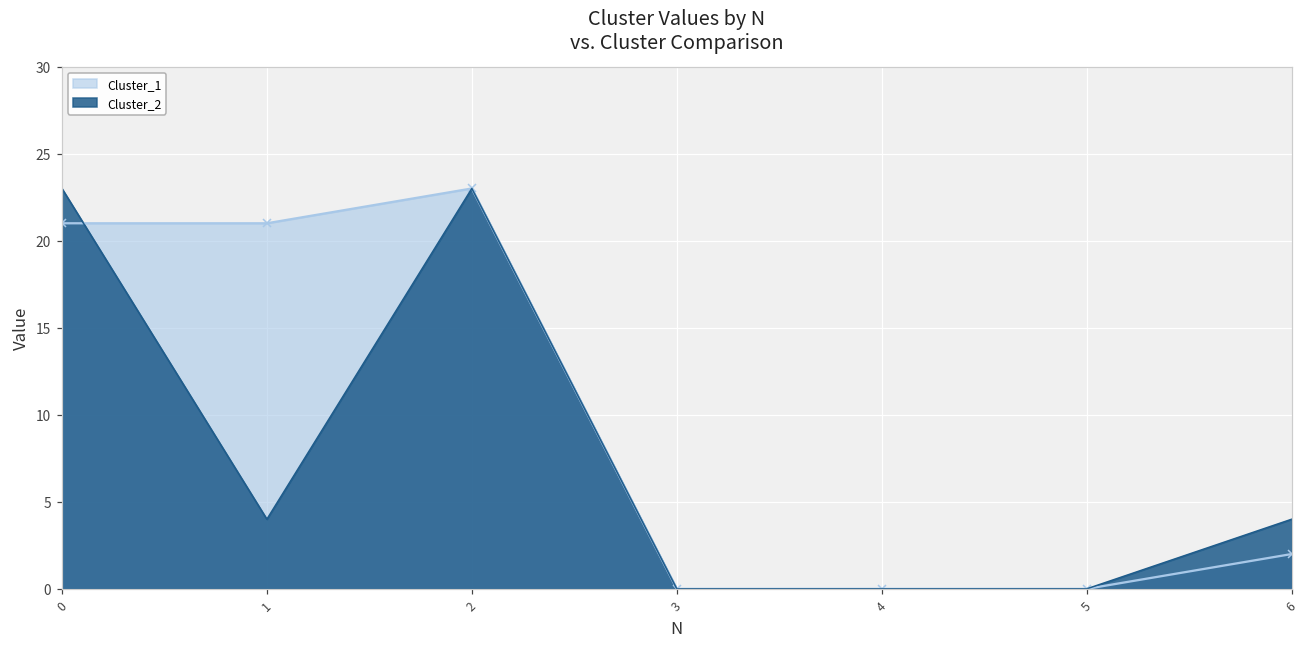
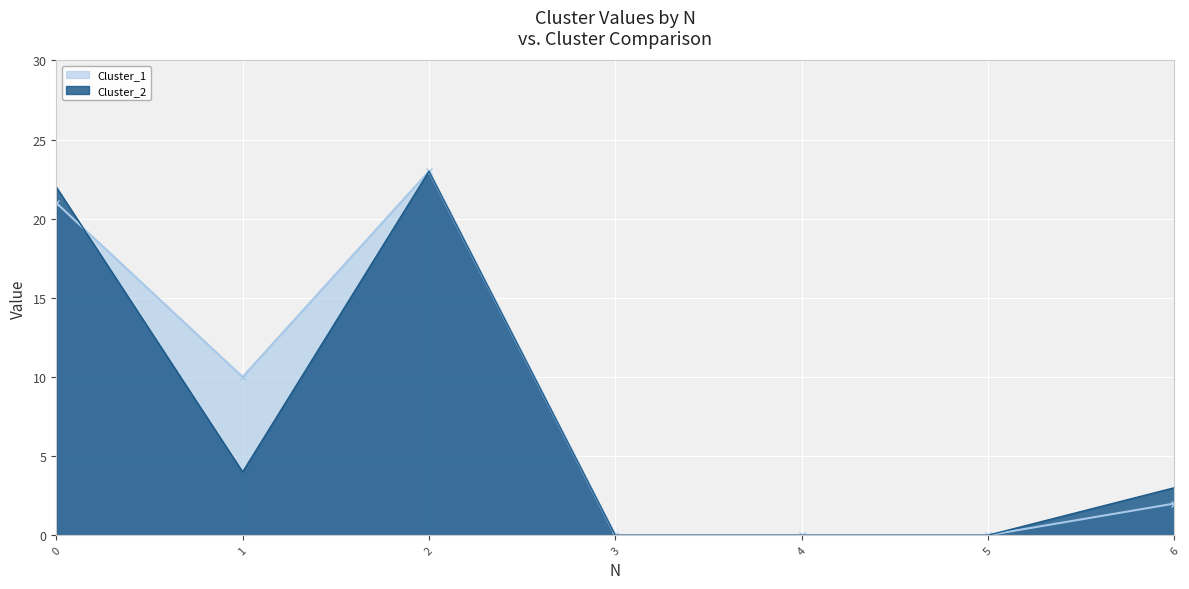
Cluster_2, 0: 23 -> 22
Cluster_1, 1: 21 -> 10
Cluster_2, 6: 4 -> 3
